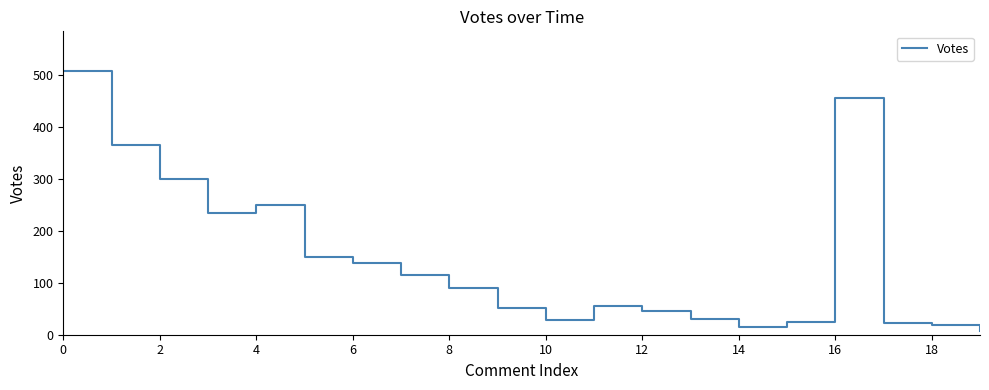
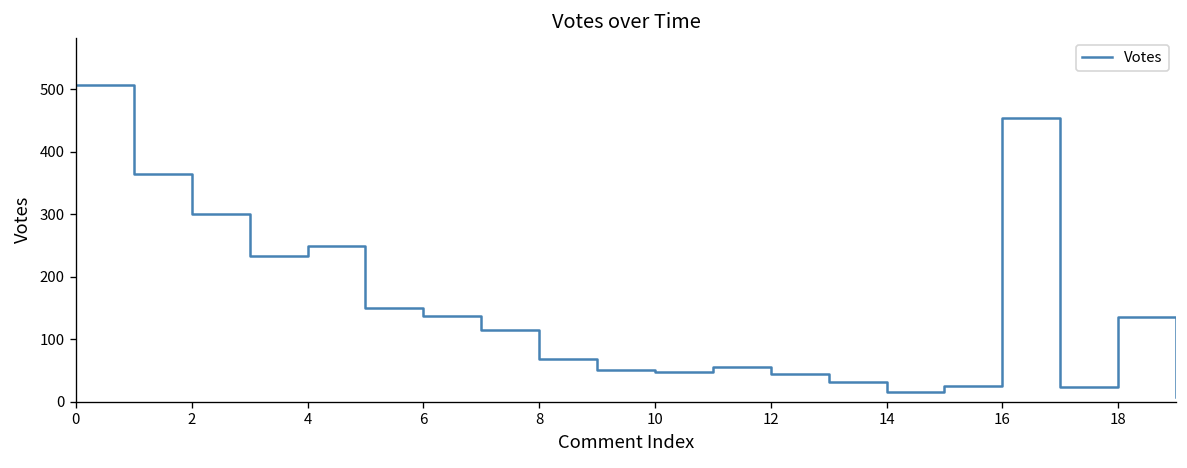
8: 90 -> 70
10: 30 -> 50
18: 20 -> 140
